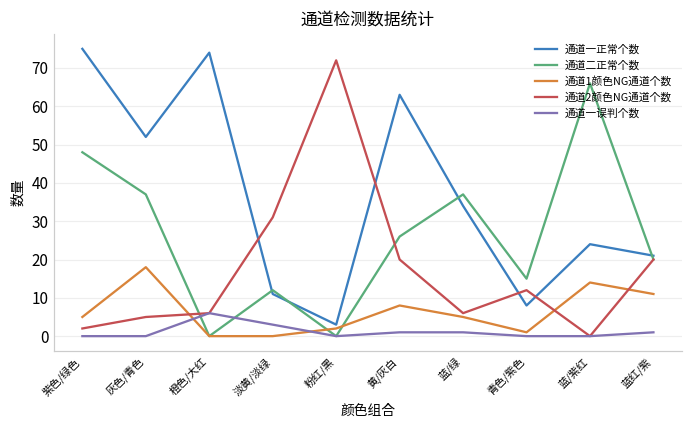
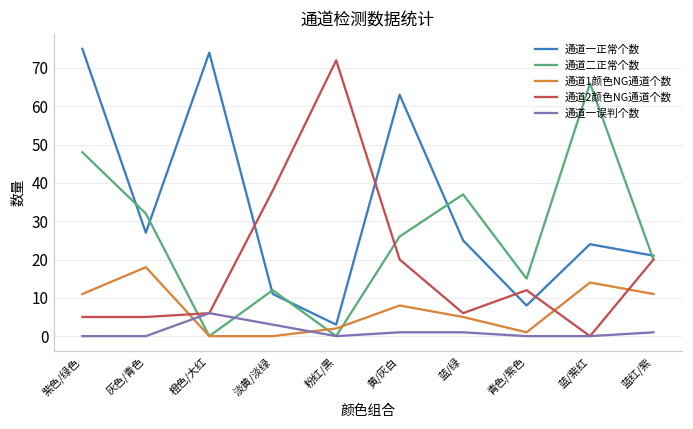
通道1颜色NG通道个数, 紫色/绿色: 5 -> 11
通道2颜色NG通道个数, 紫色/绿色: 2 -> 5
通道一正常个数, 灰色/青色: 52 -> 27
通道二正常个数, 灰色/青色: 37 -> 32
通道2颜色NG通道个数, 淡黄/淡绿: 31 -> 38
通道一正常个数, 蓝/绿: 34 -> 25
